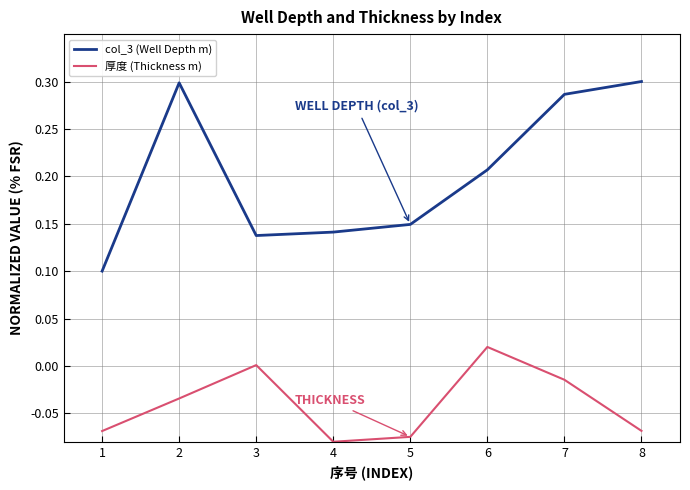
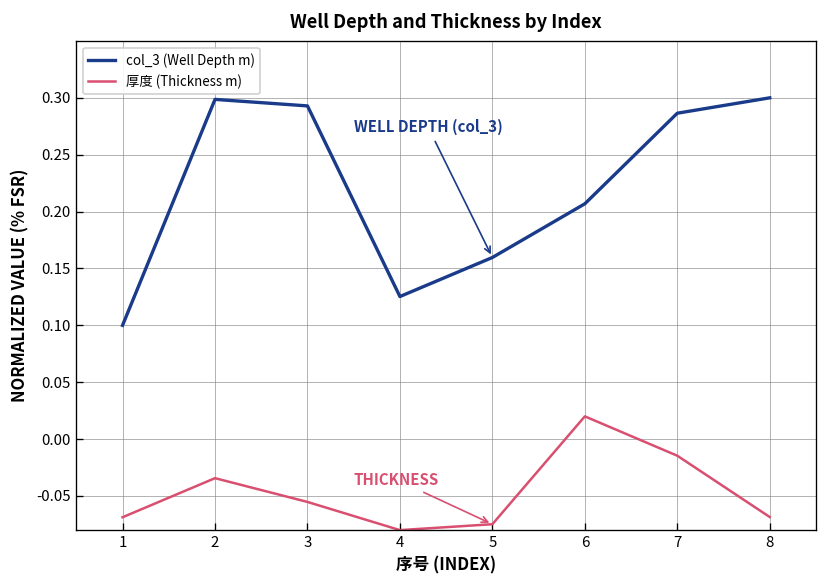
col_3 (Well Depth m), 3: 0.14 -> 0.29
厚度 (Thickness m), 3: 0.00 -> -0.06
col_3 (Well Depth m), 4: 0.14 -> 0.13
col_3 (Well Depth m), 5: 0.15 -> 0.16
